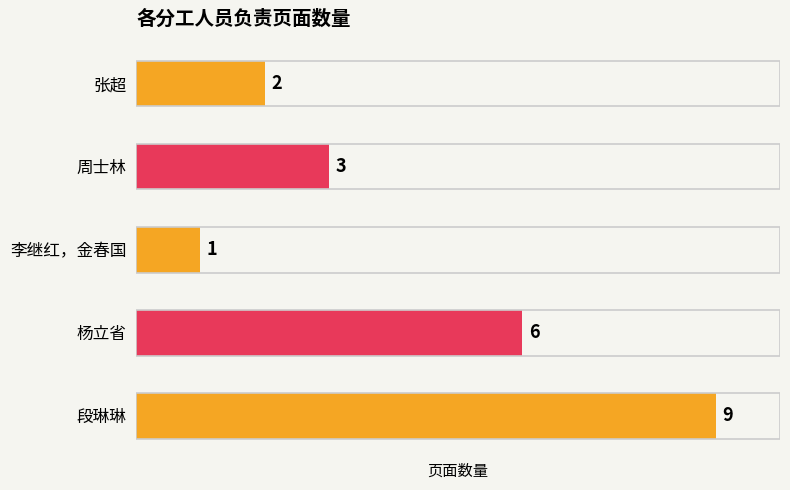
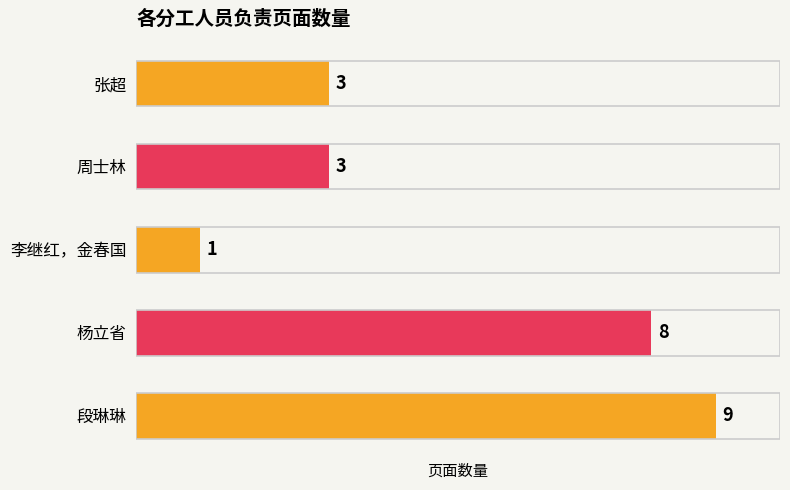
张超: 2 -> 3
杨立省: 6 -> 8
